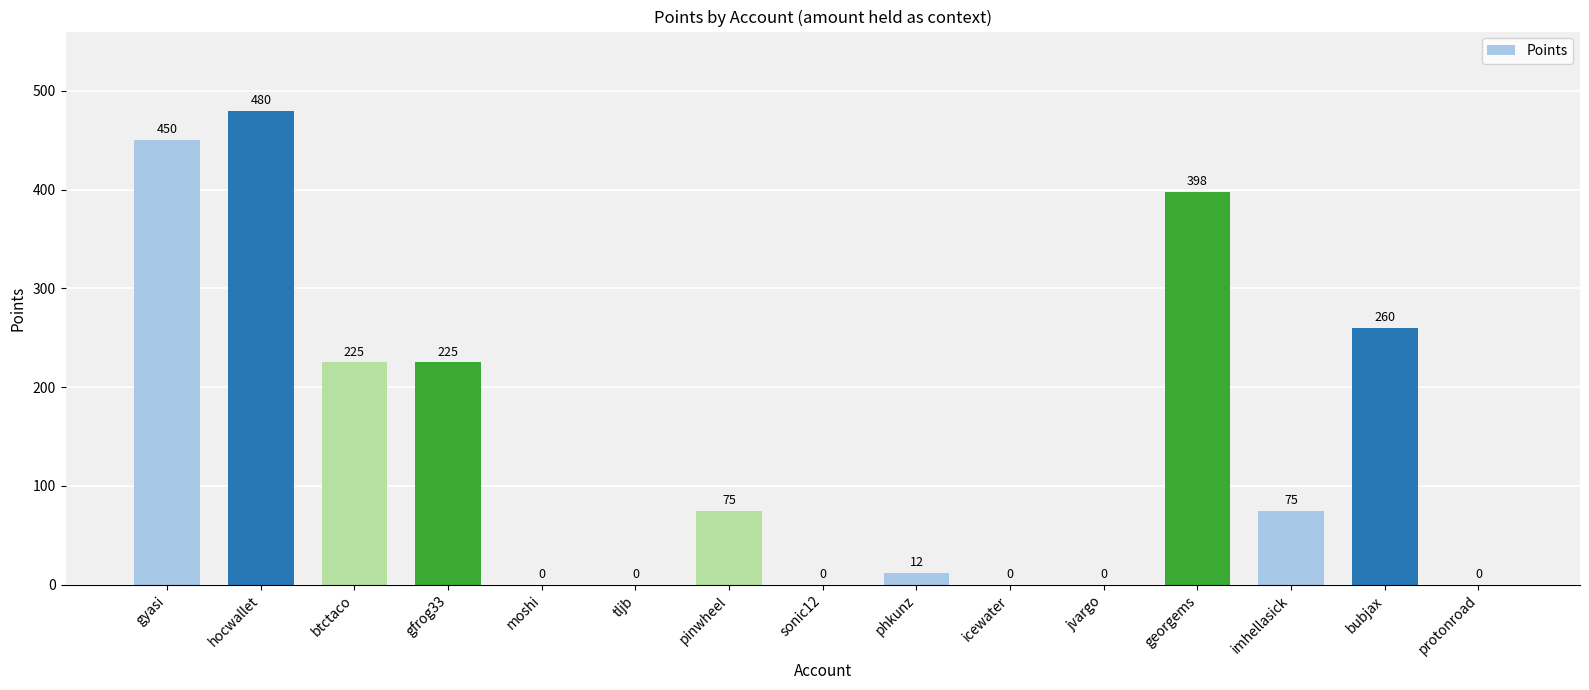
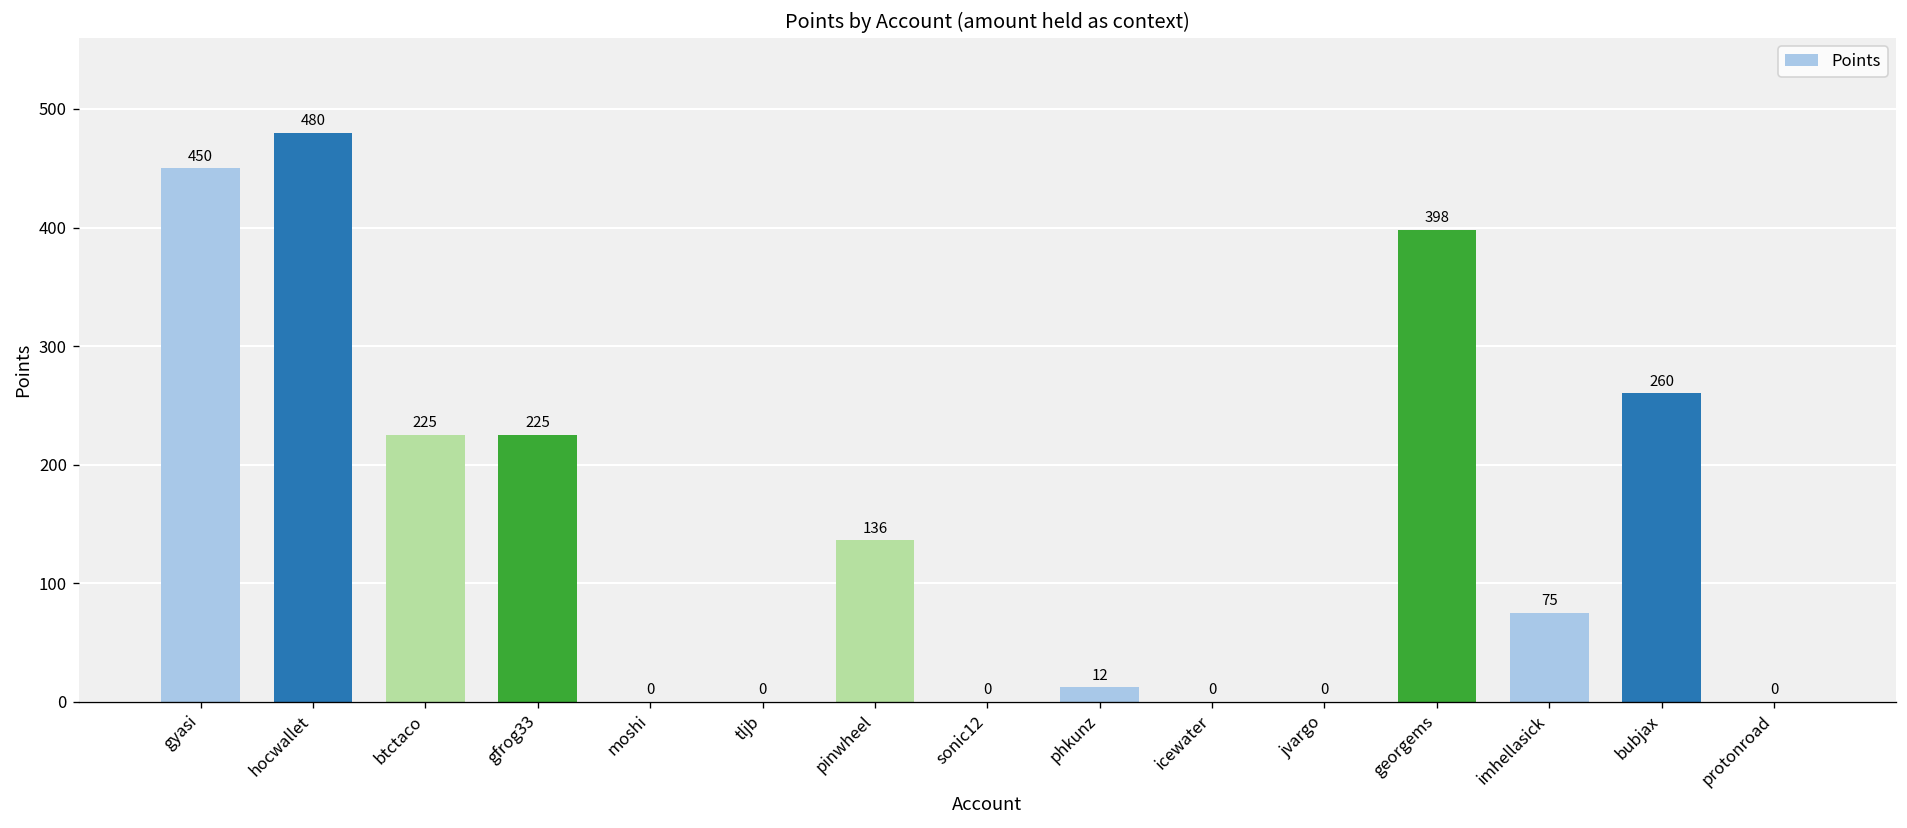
pinwheel: 75 -> 136
